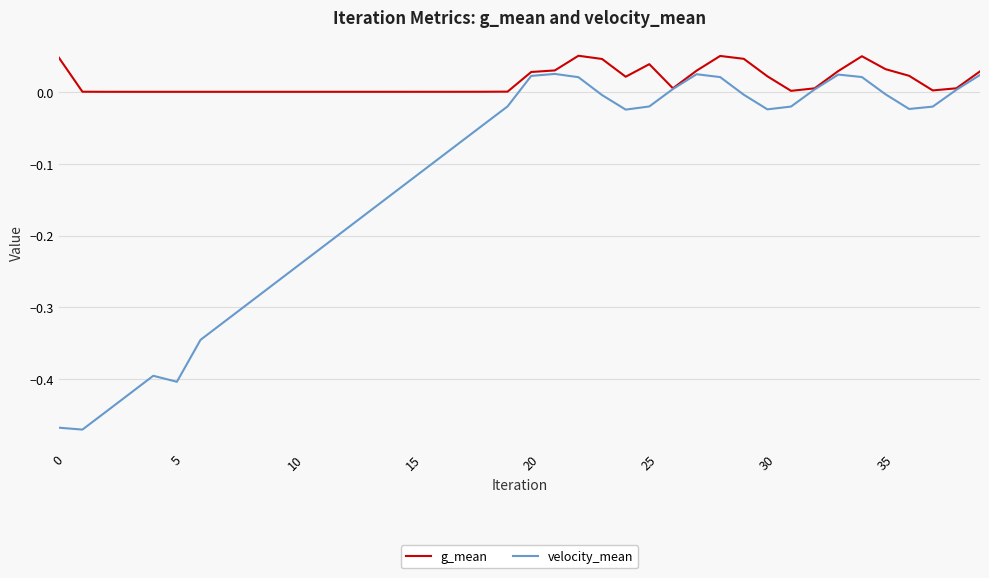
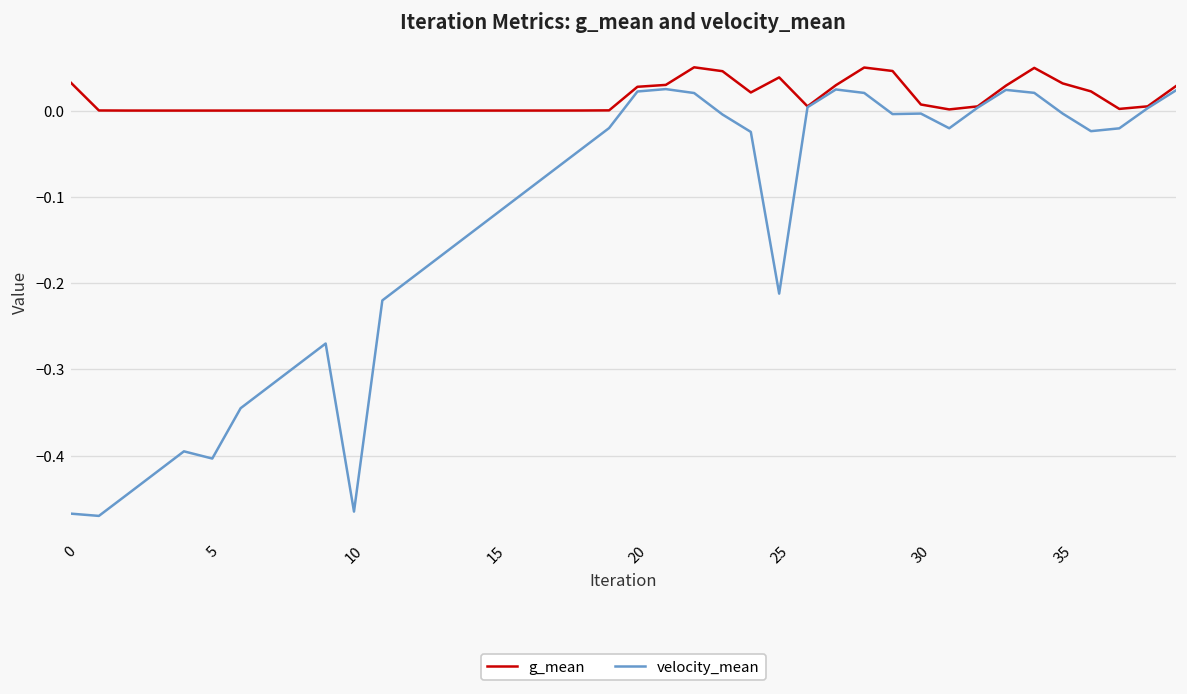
g_mean, 0: 0.05 -> 0.03
velocity_mean, 10: -0.25 -> -0.46
velocity_mean, 25: -0.02 -> -0.21
g_mean, 30: 0.02 -> 0.01
velocity_mean, 30: -0.02 -> 0.00
